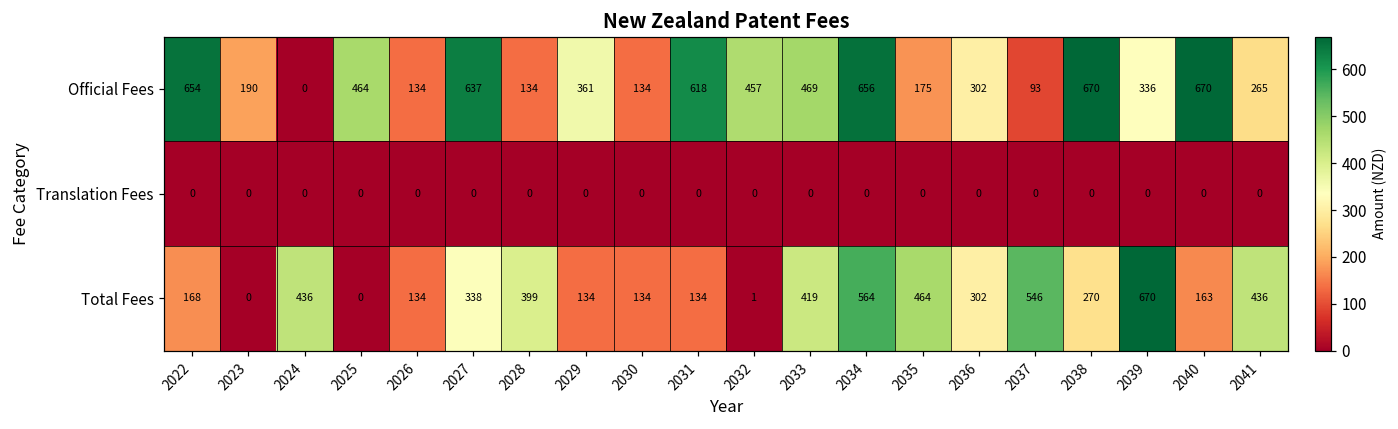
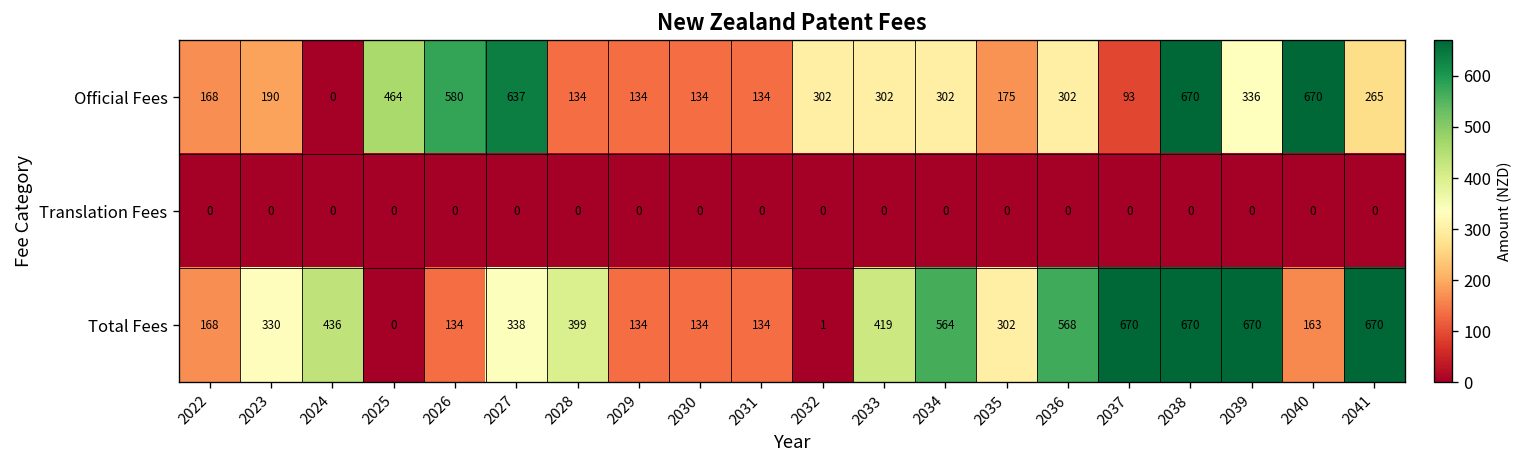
Official Fees, 2022: 654 -> 168
Official Fees, 2026: 134 -> 580
Official Fees, 2029: 361 -> 134
Official Fees, 2031: 618 -> 134
Official Fees, 2032: 457 -> 302
Official Fees, 2033: 469 -> 302
Official Fees, 2034: 656 -> 302
Total Fees, 2023: 0 -> 330
Total Fees, 2035: 464 -> 302
Total Fees, 2036: 302 -> 568
Total Fees, 2037: 546 -> 670
Total Fees, 2038: 270 -> 670
Total Fees, 2041: 436 -> 670
